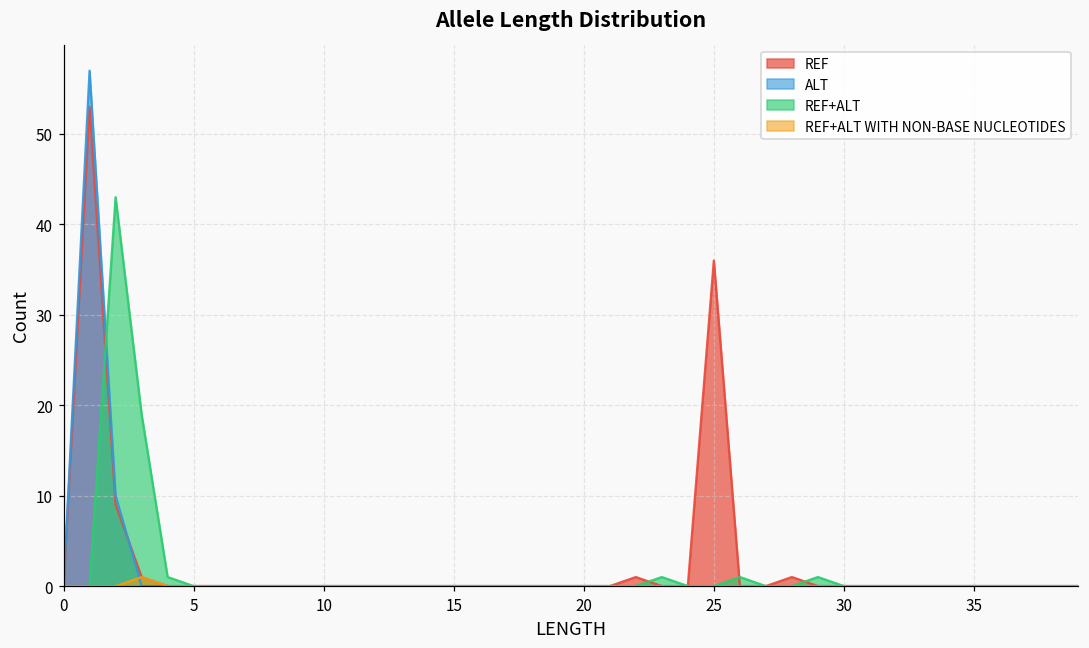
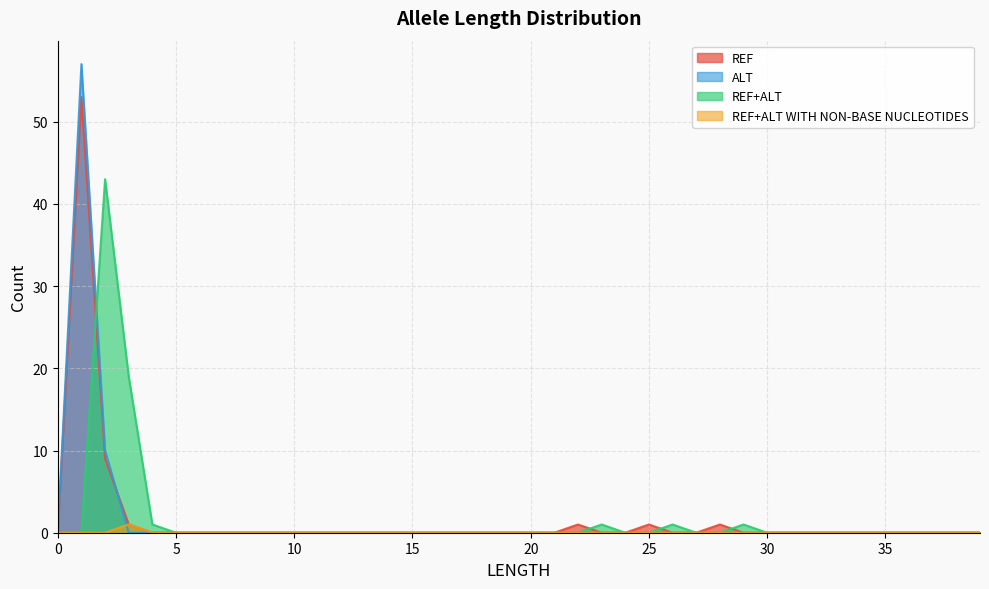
REF, 25: 36 -> 1
